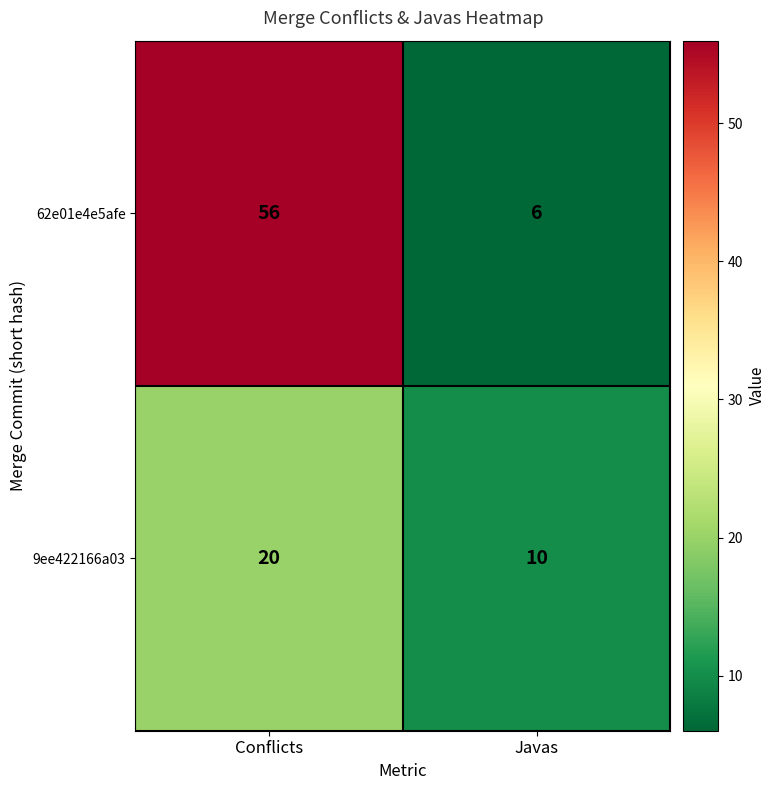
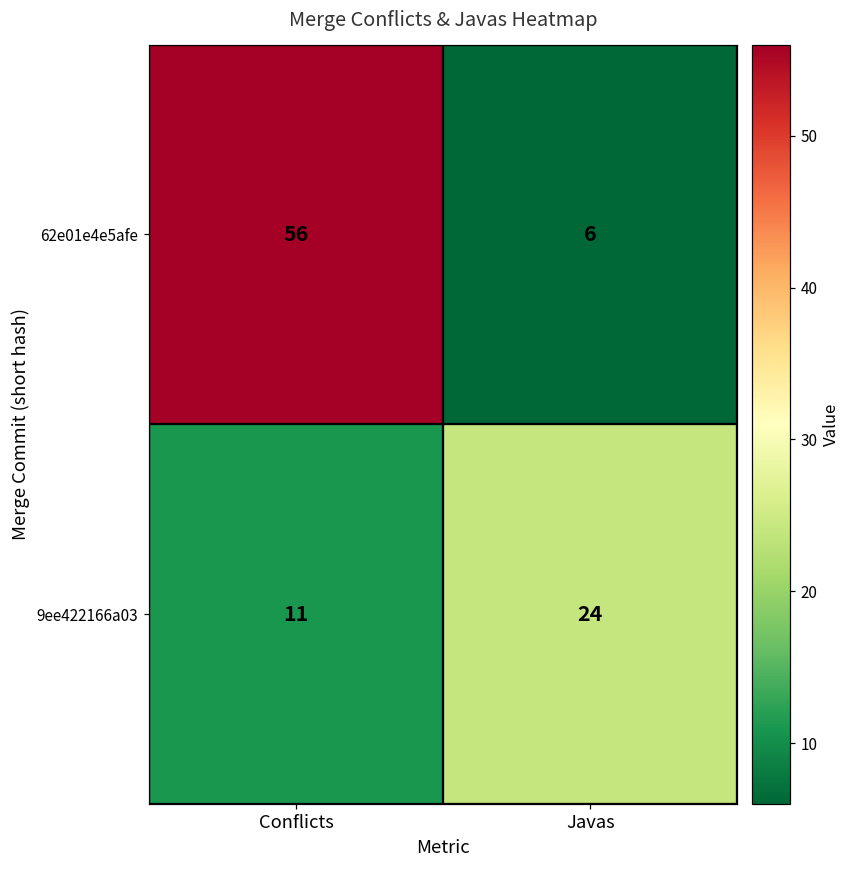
9ee422166a03, Conflicts: 20 -> 11
9ee422166a03, Javas: 10 -> 24
